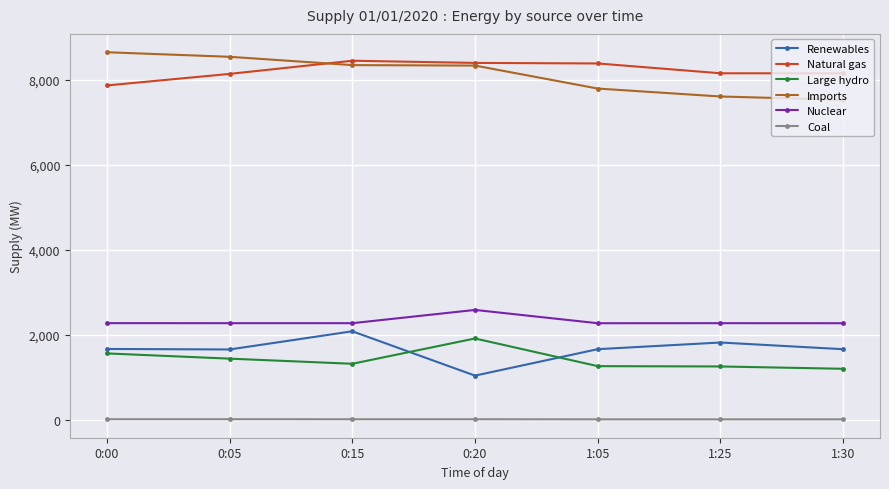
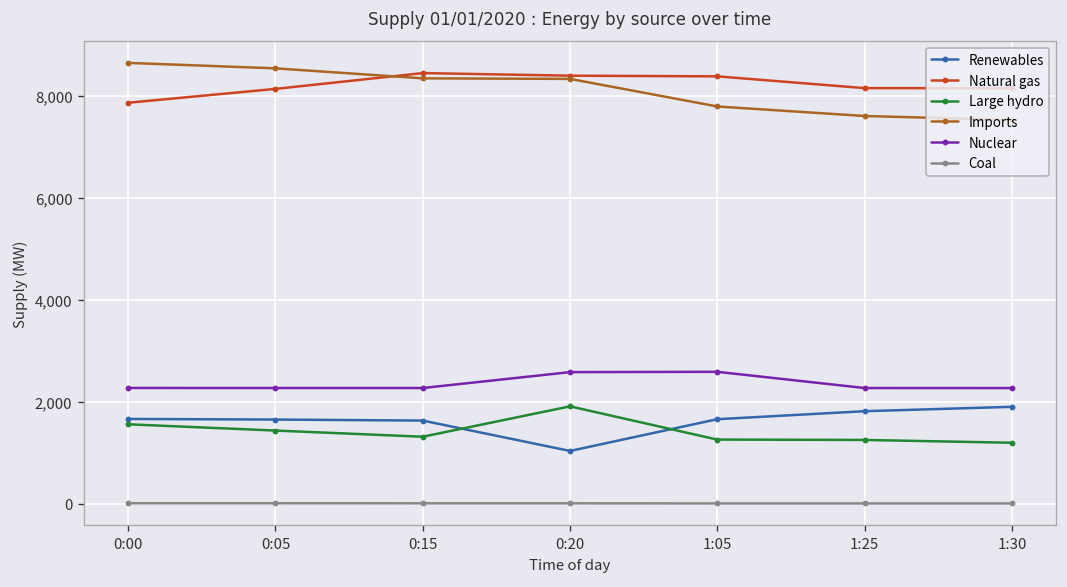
Renewables, 0:15: 2,100 -> 1,600
Nuclear, 1:05: 2,300 -> 2,600
Renewables, 1:30: 1,700 -> 1,900
